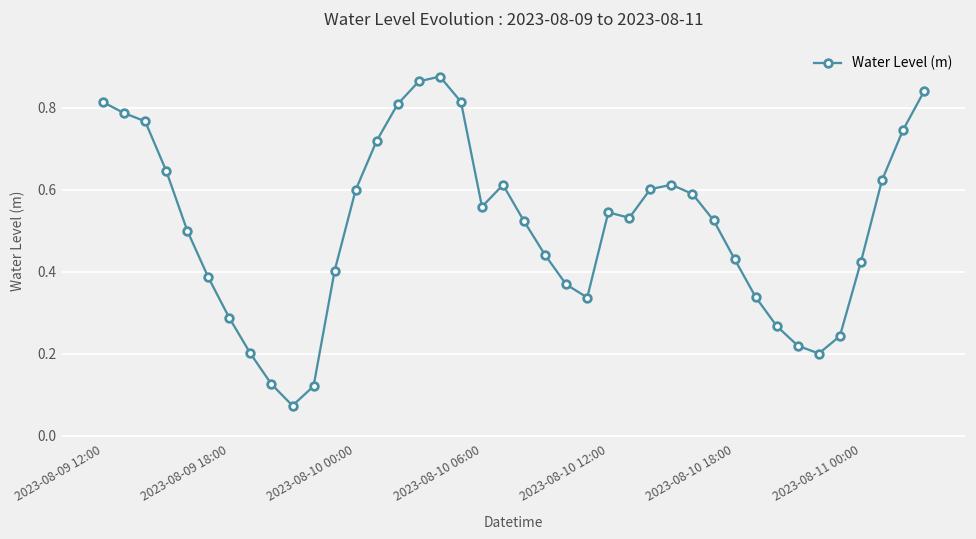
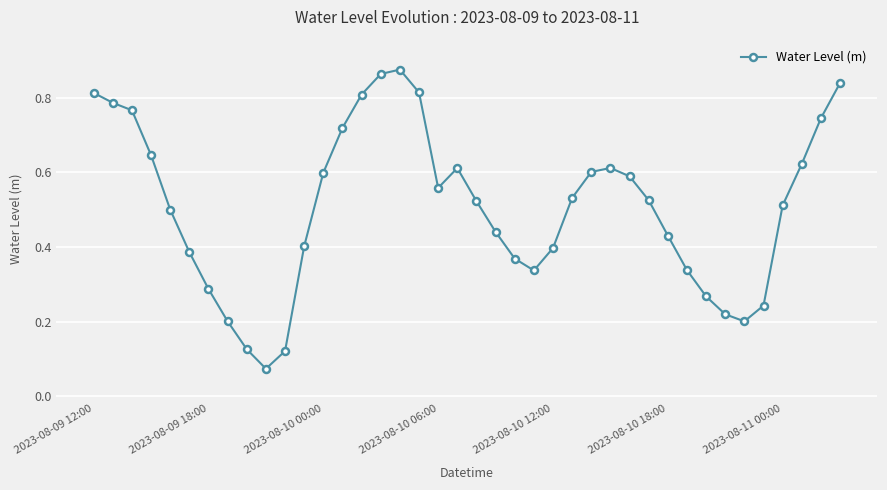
2023-08-10 12:00: 0.54 -> 0.40
2023-08-11 00:00: 0.42 -> 0.51
